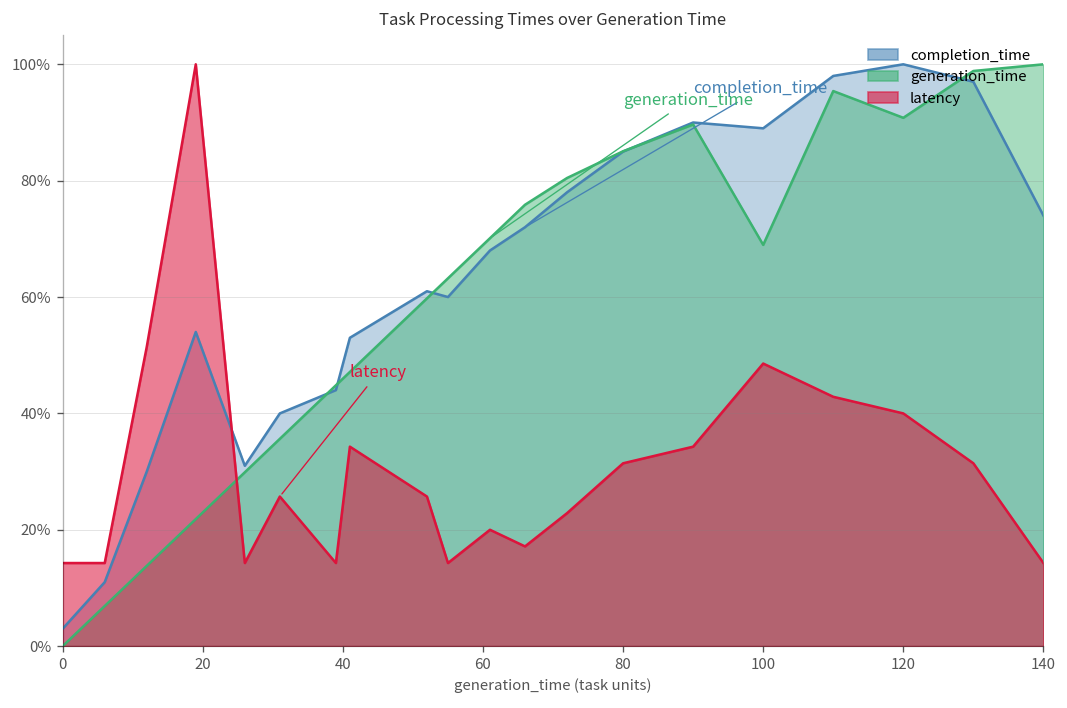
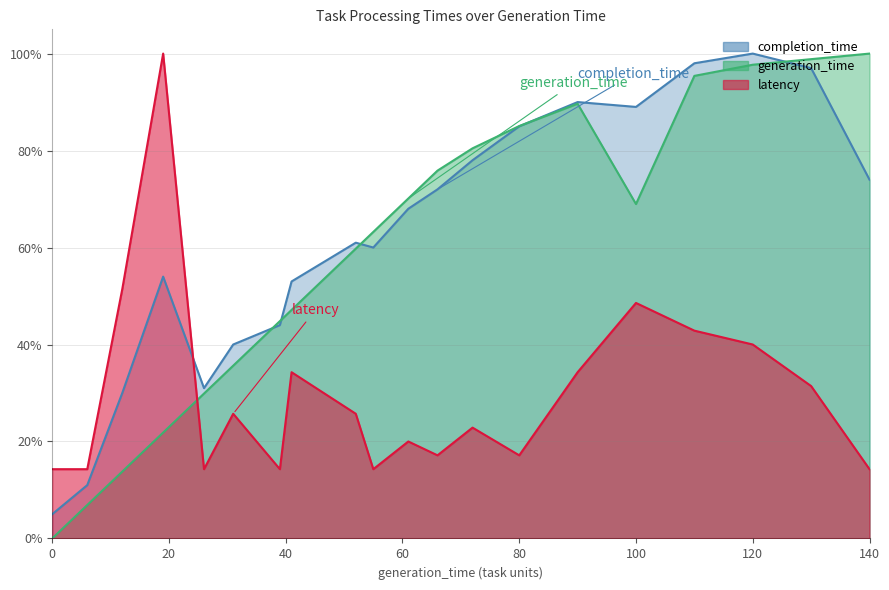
completion_time, 0: 3% -> 5%
latency, 80: 31% -> 17%
generation_time, 120: 91% -> 98%
